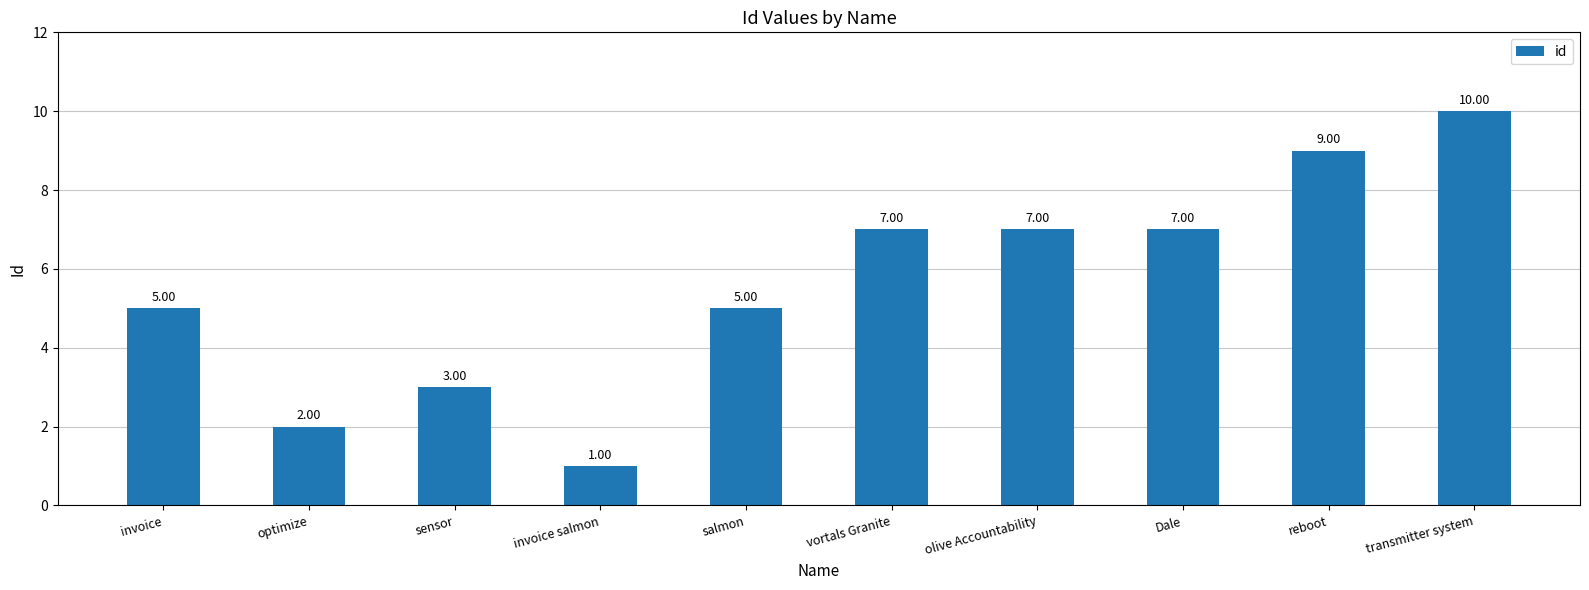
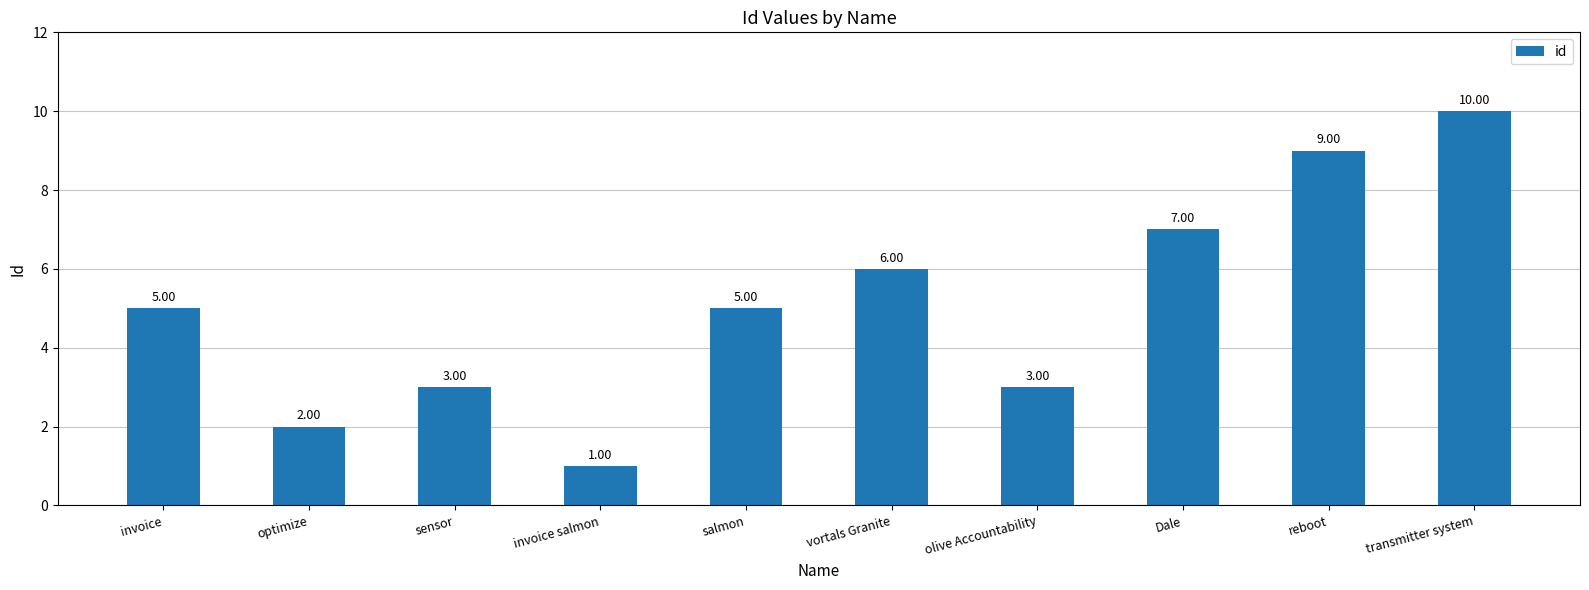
vortals Granite: 7.00 -> 6.00
olive Accountability: 7.00 -> 3.00
